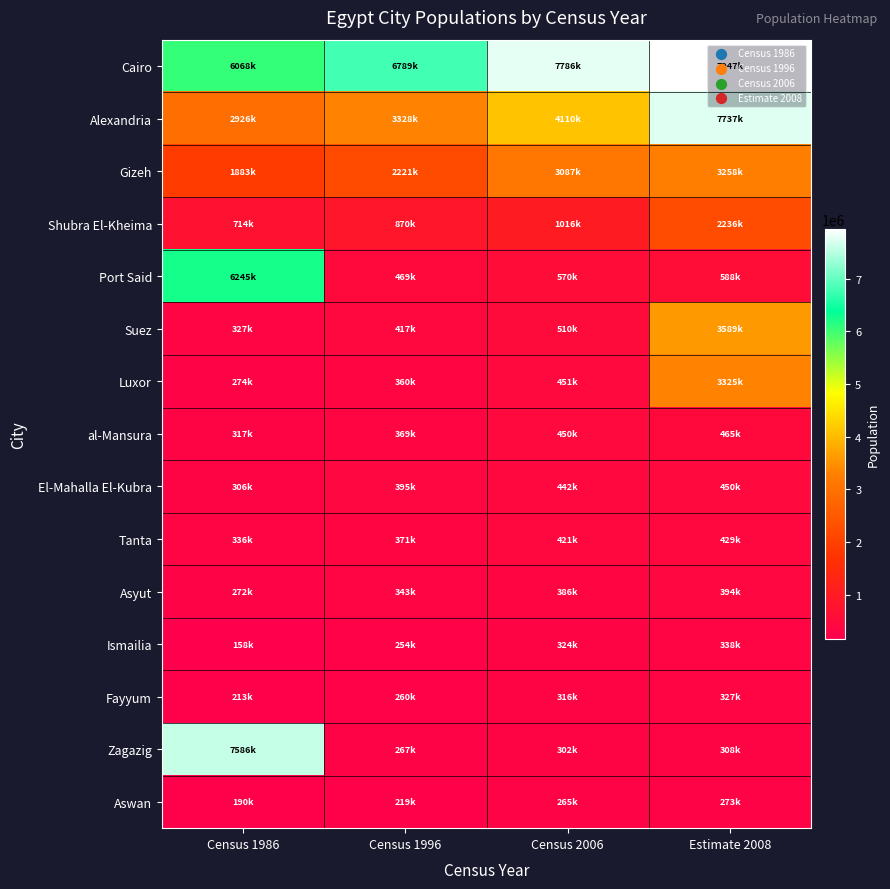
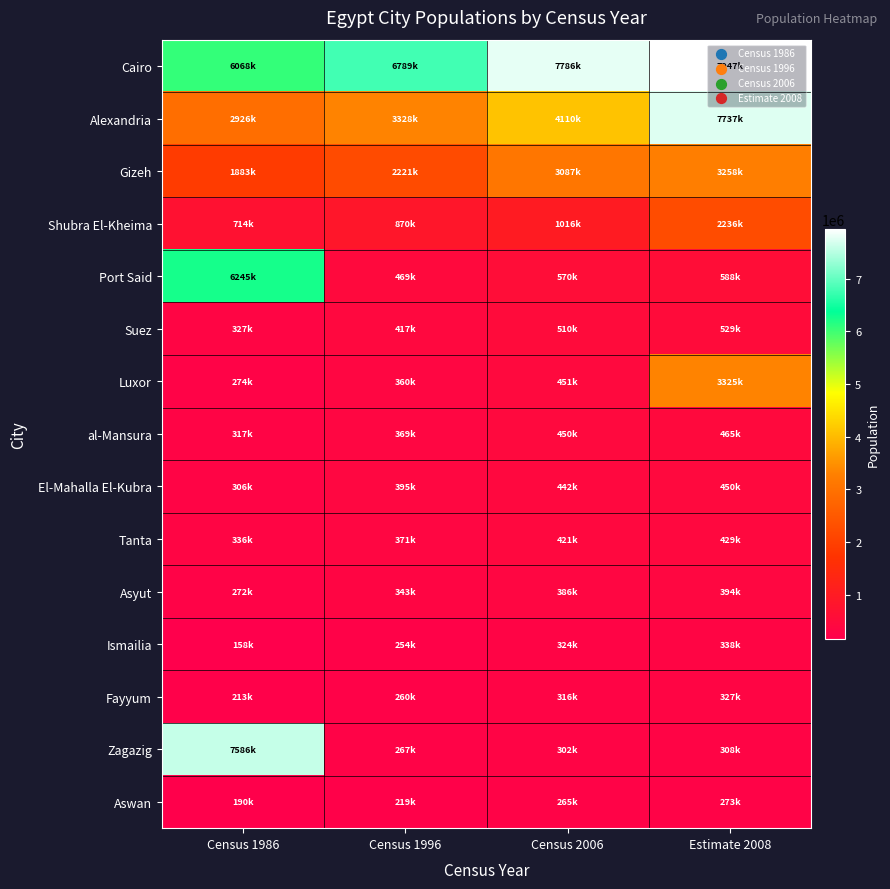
Suez, Estimate 2008: 3589k -> 529k
